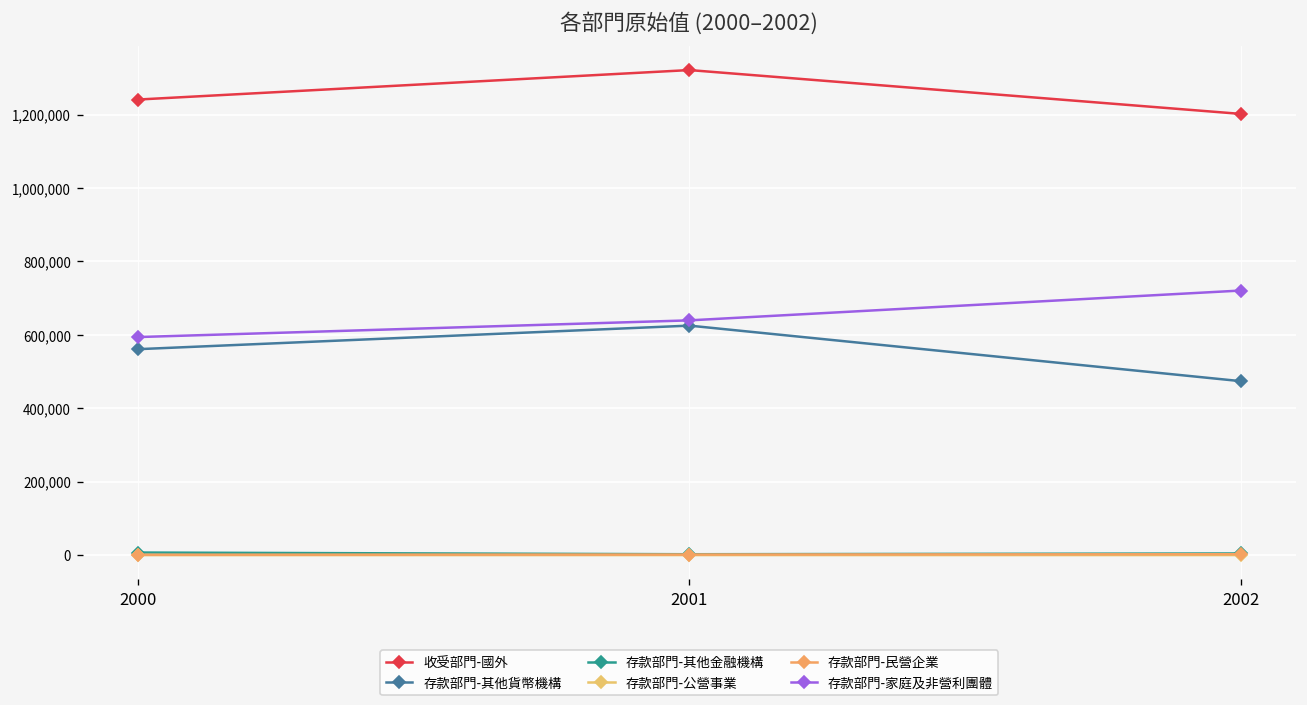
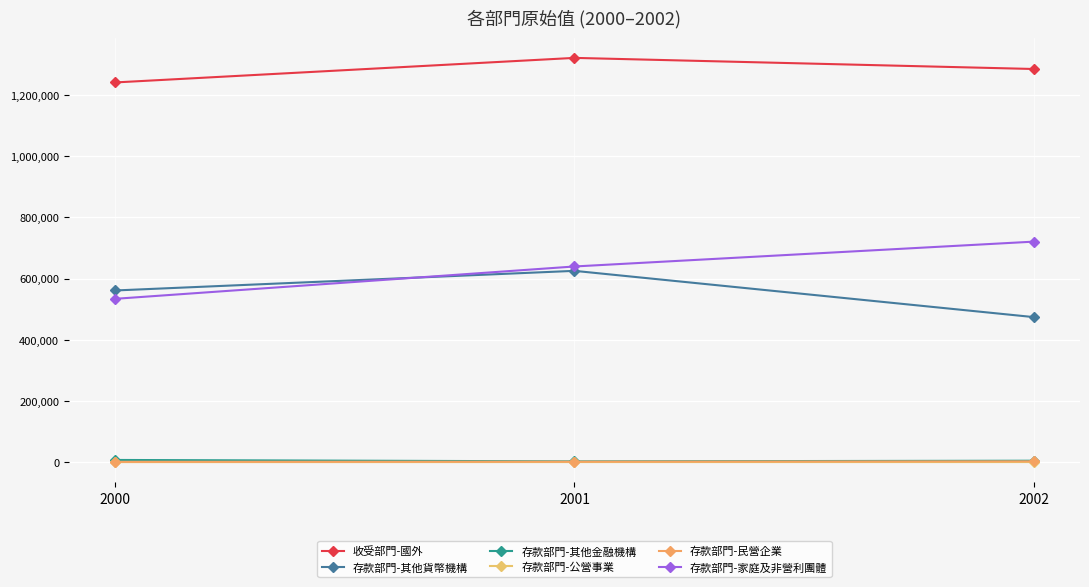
存款部門-家庭及非營利團體, 2000: 590,000 -> 530,000
收受部門-國外, 2002: 1,200,000 -> 1,280,000
